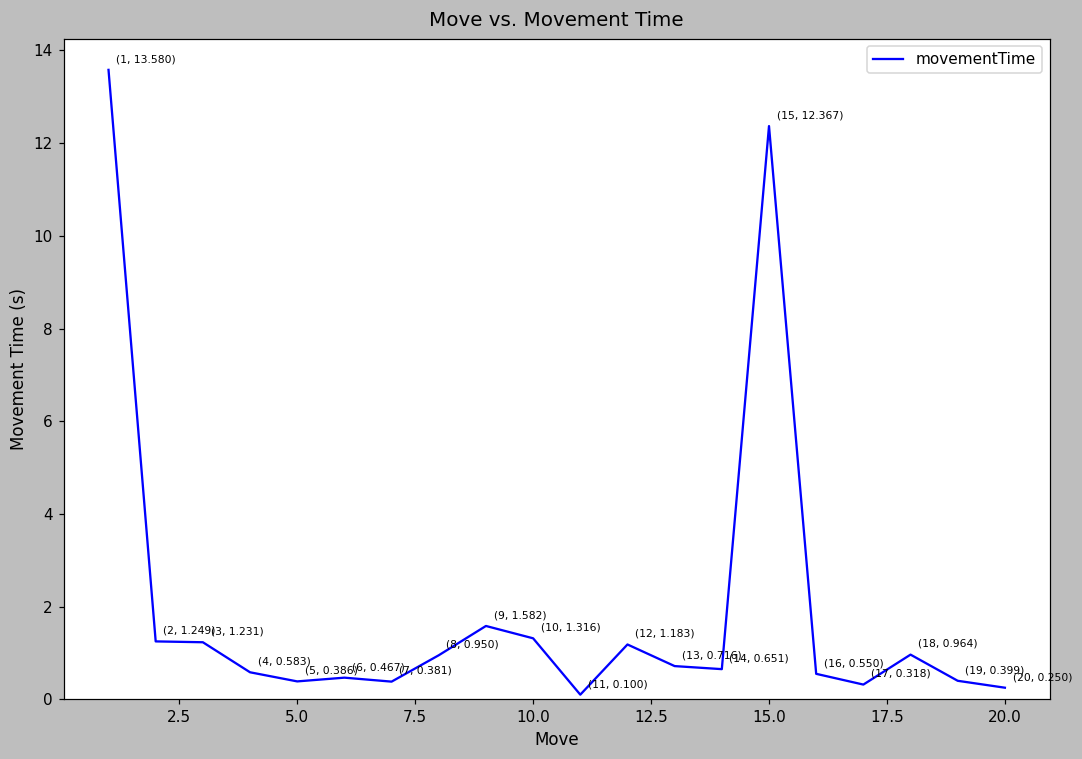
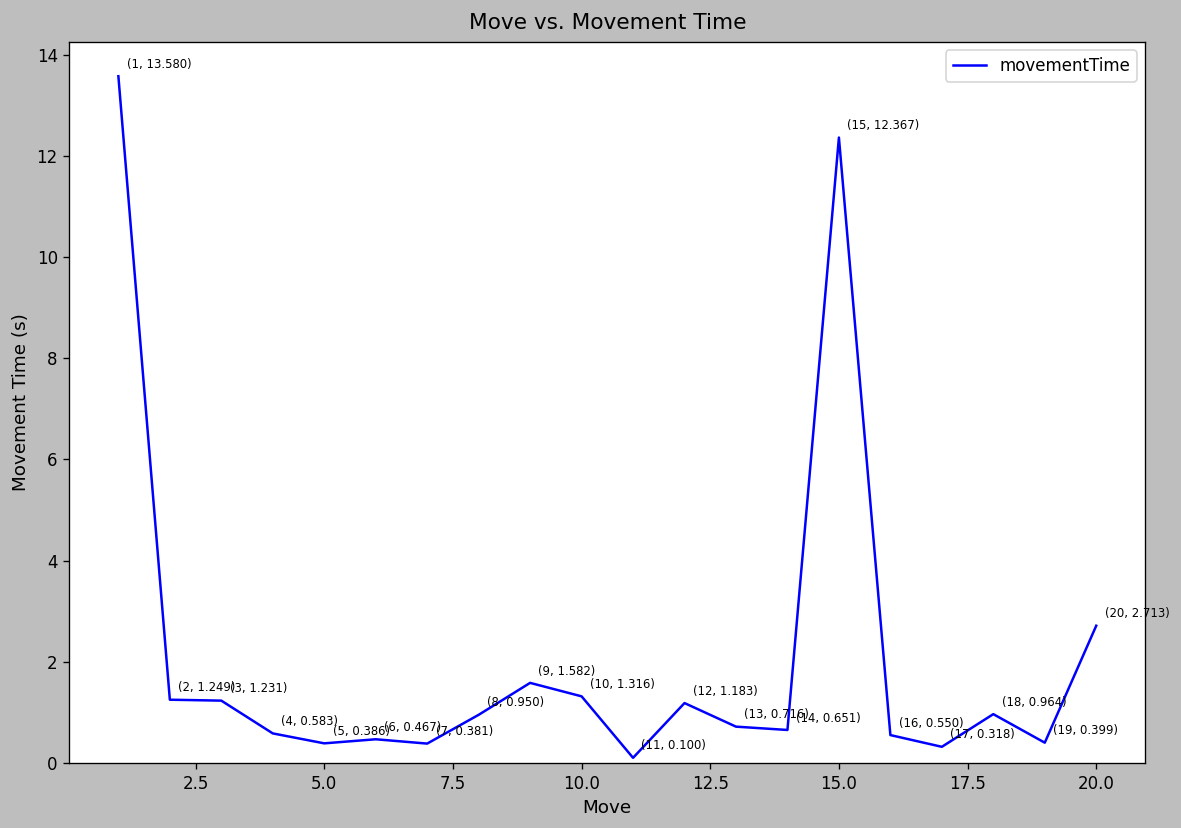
20.0: 0.250 -> 2.713
